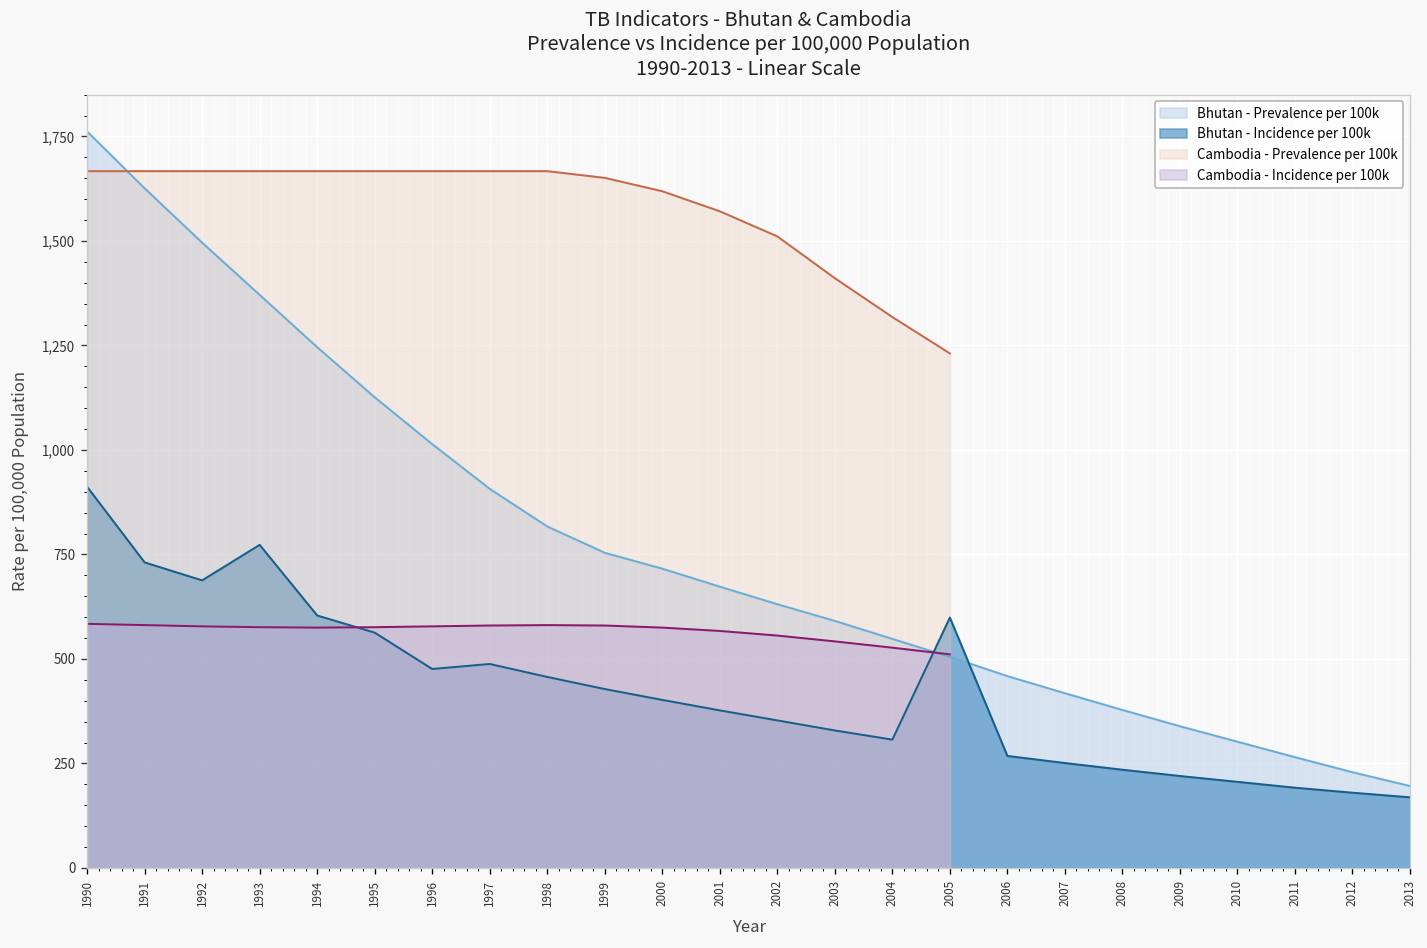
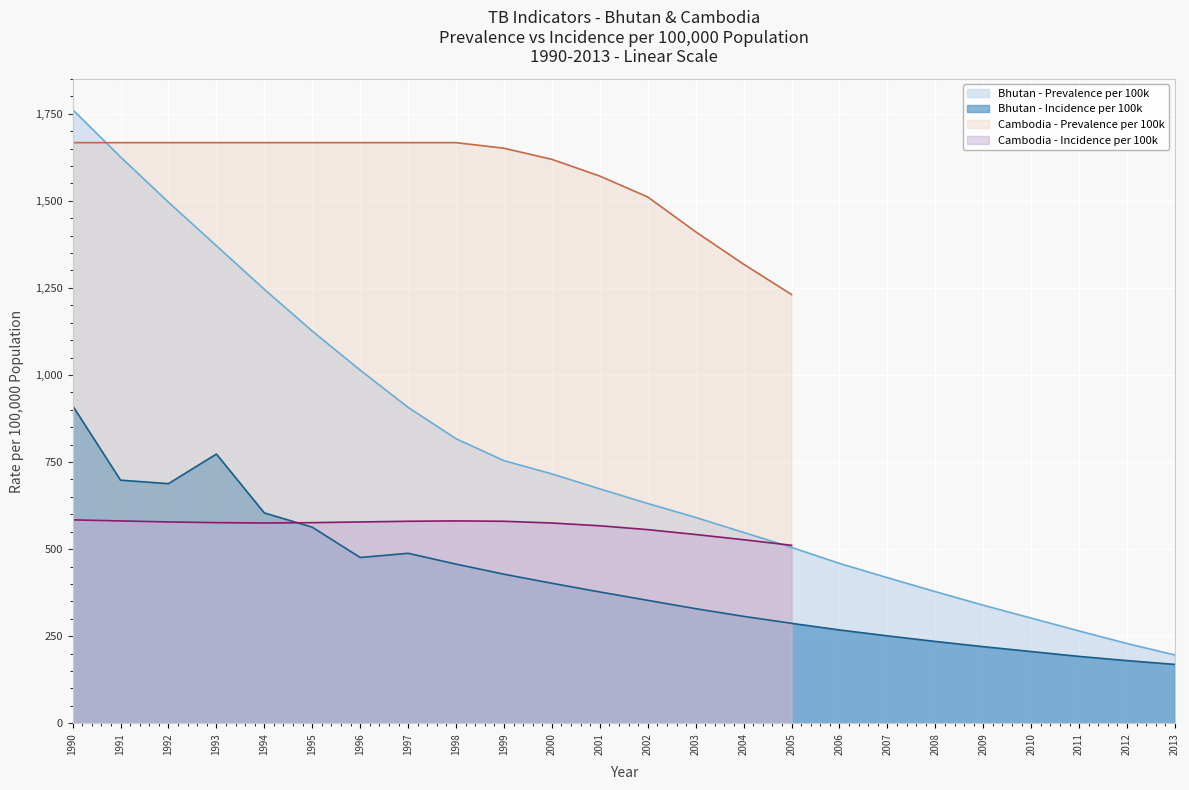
Bhutan - Incidence per 100k, 1991: 730 -> 700
Bhutan - Incidence per 100k, 2005: 600 -> 290
